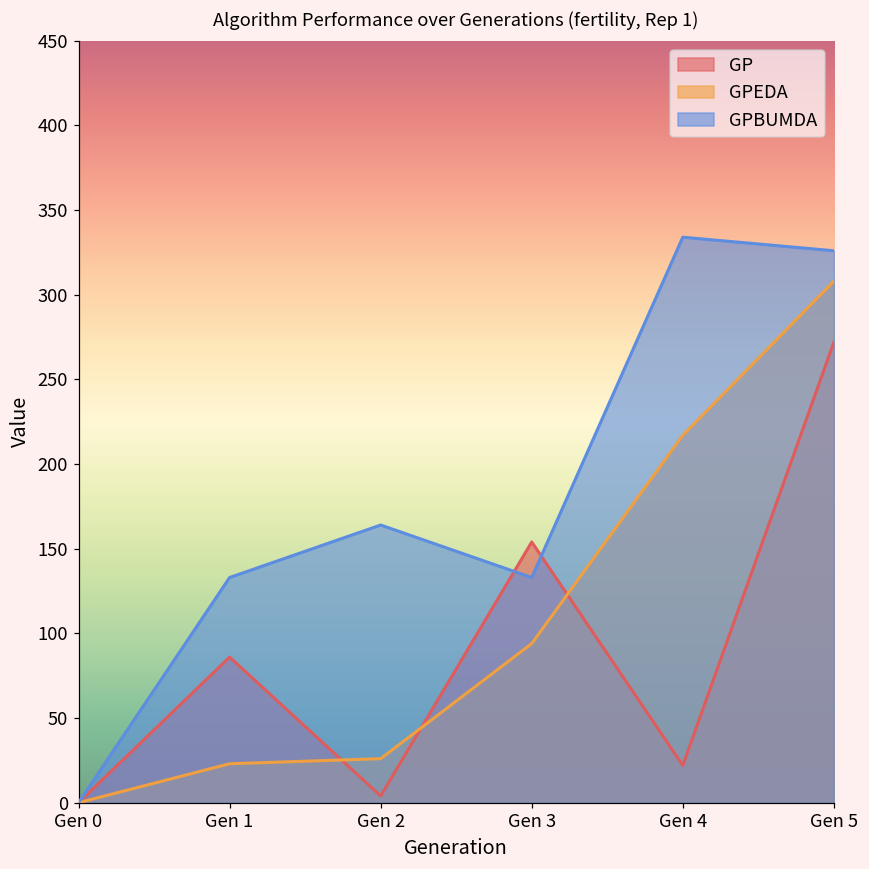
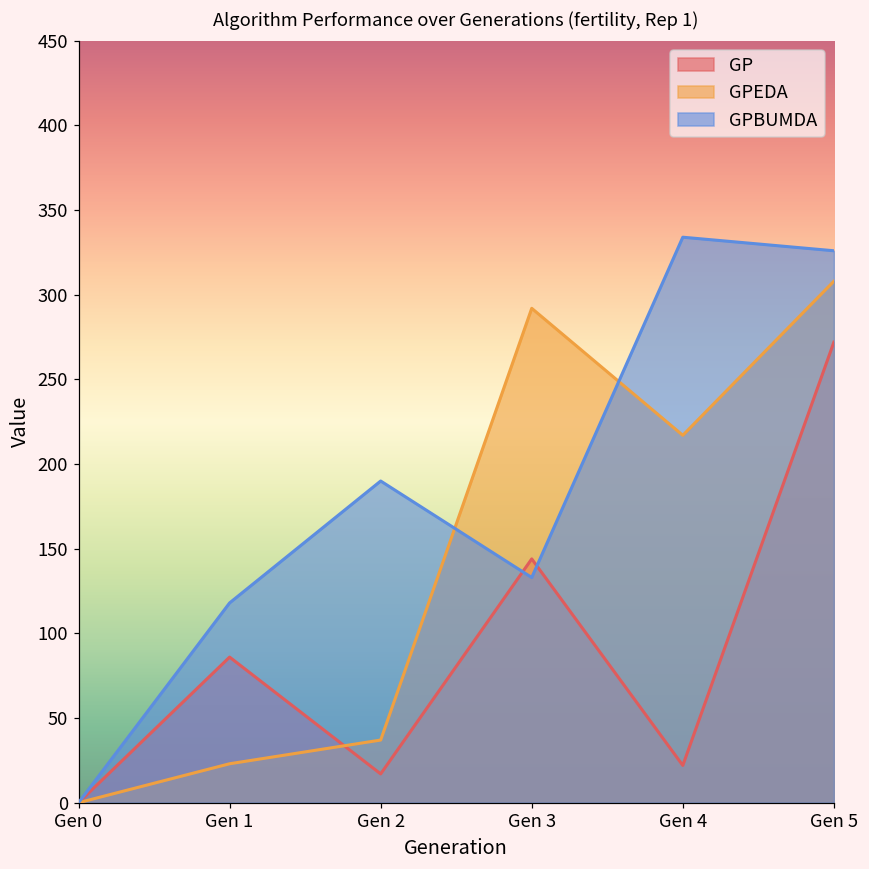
GPBUMDA, Gen 1: 133 -> 118
GP, Gen 2: 4 -> 17
GPEDA, Gen 2: 26 -> 37
GPBUMDA, Gen 2: 164 -> 190
GP, Gen 3: 154 -> 144
GPEDA, Gen 3: 94 -> 292
